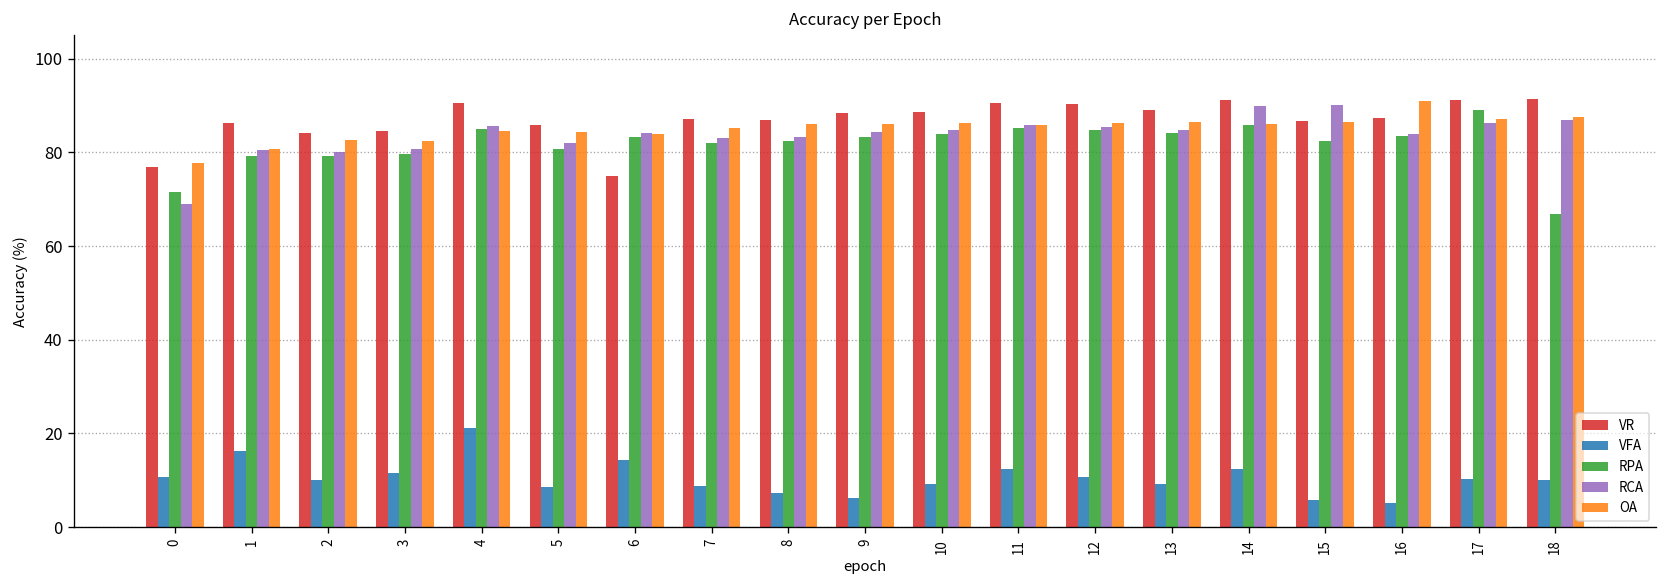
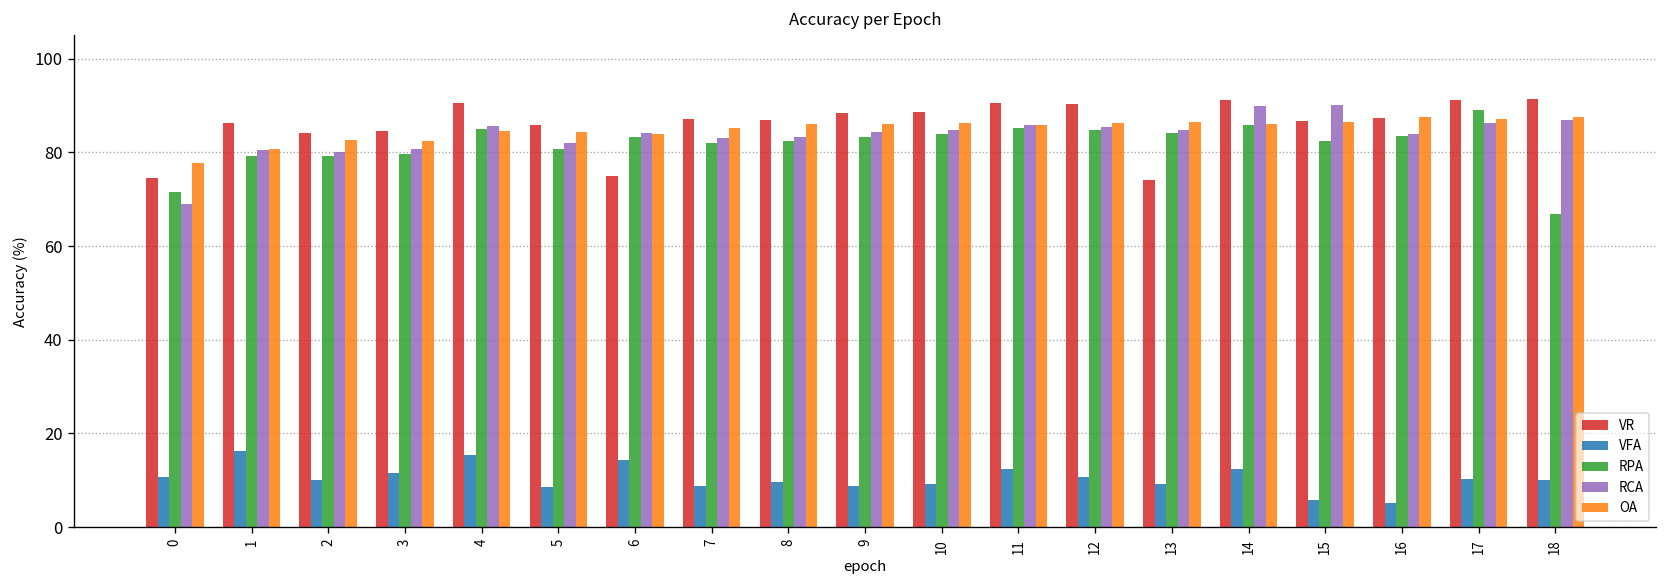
VR, 0: 77 -> 75
VFA, 4: 21 -> 15
VFA, 8: 7 -> 10
VFA, 9: 6 -> 9
VR, 13: 89 -> 74
OA, 16: 91 -> 87
